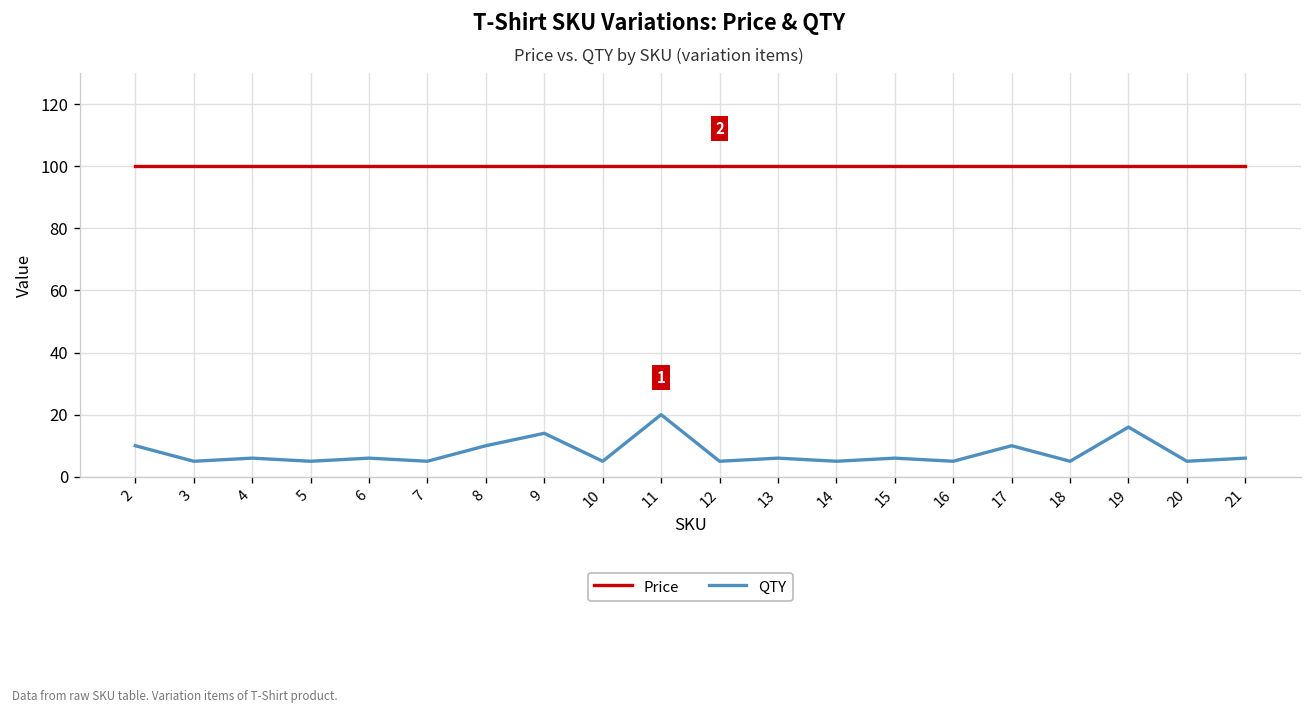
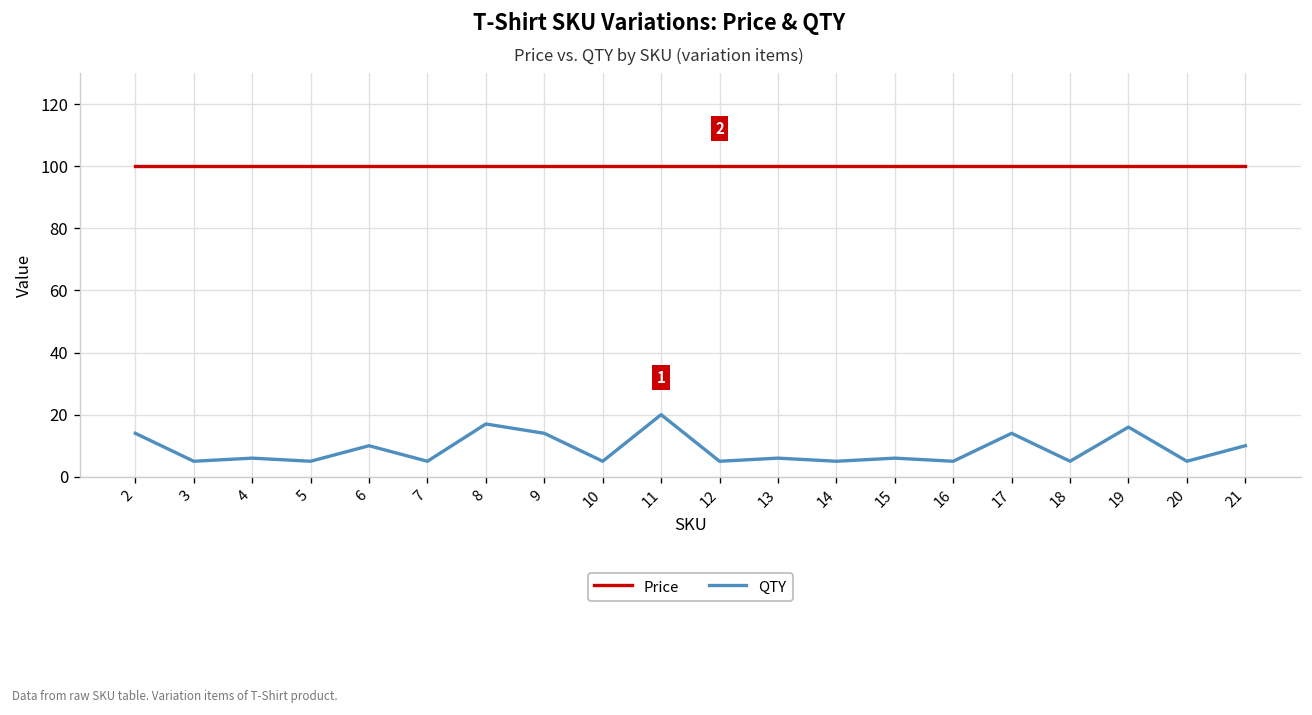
QTY, 2: 10 -> 14
QTY, 6: 6 -> 10
QTY, 8: 10 -> 17
QTY, 17: 10 -> 14
QTY, 21: 6 -> 10
